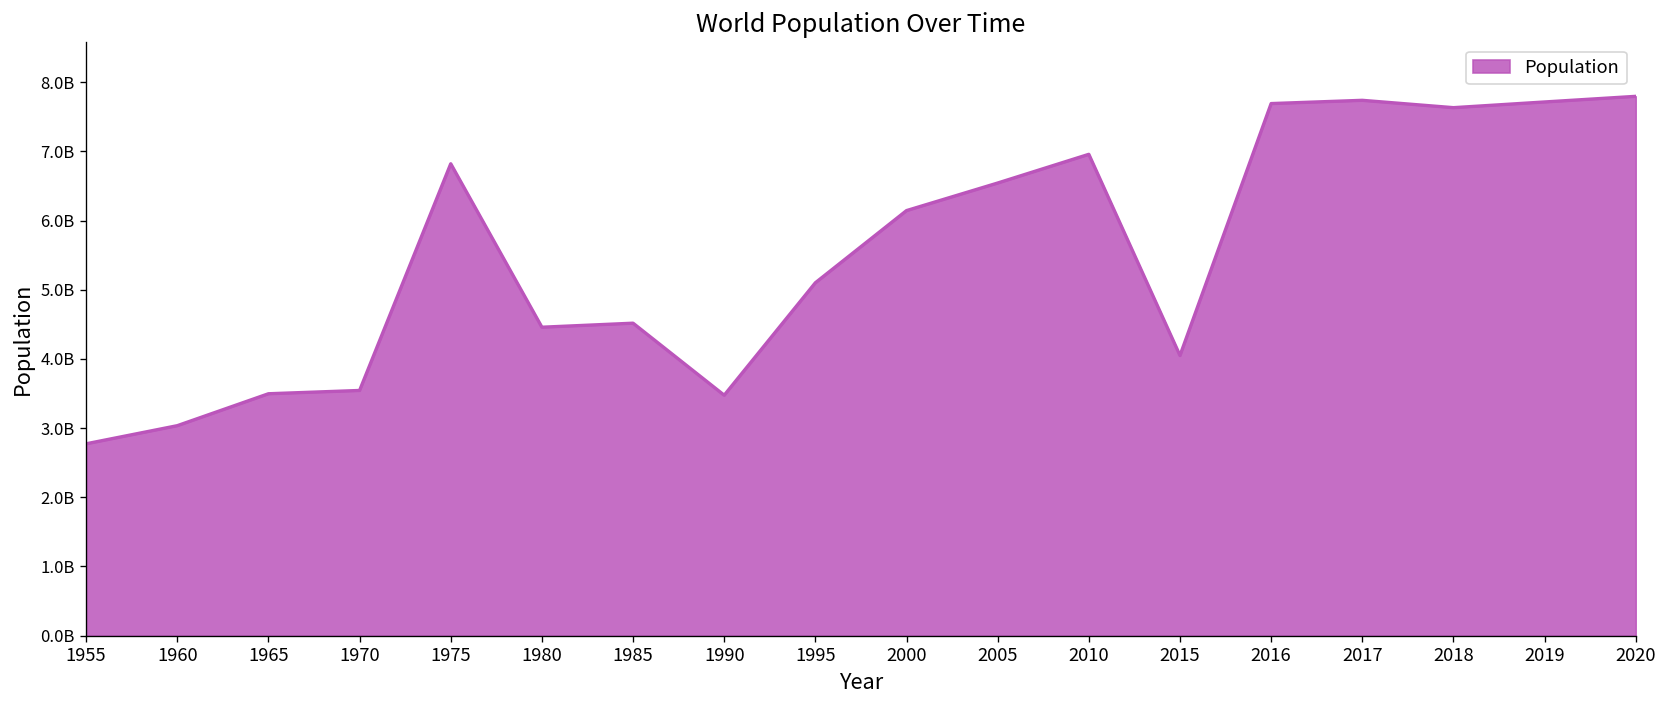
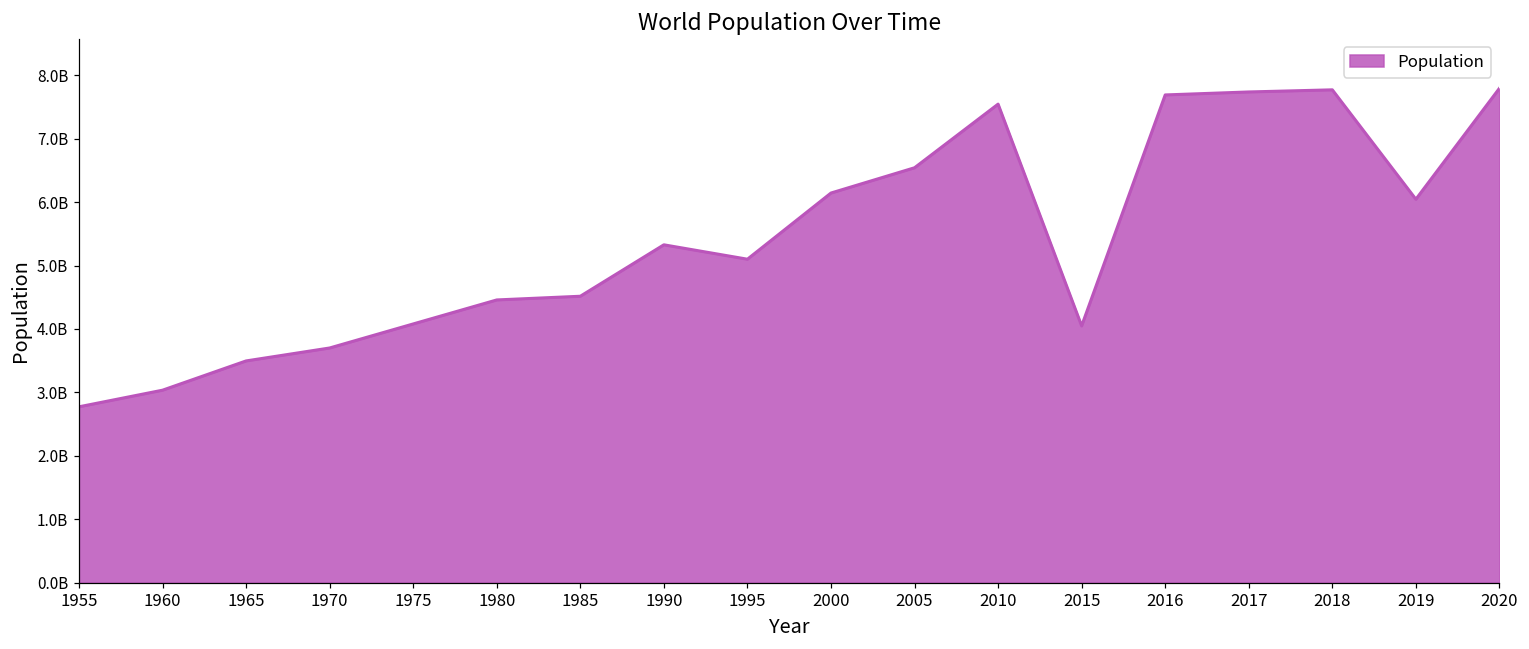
1970: 3500000000 -> 3700000000
1975: 6800000000 -> 4100000000
1990: 3500000000 -> 5300000000
2010: 7000000000 -> 7500000000
2018: 7600000000 -> 7800000000
2019: 7700000000 -> 6000000000
